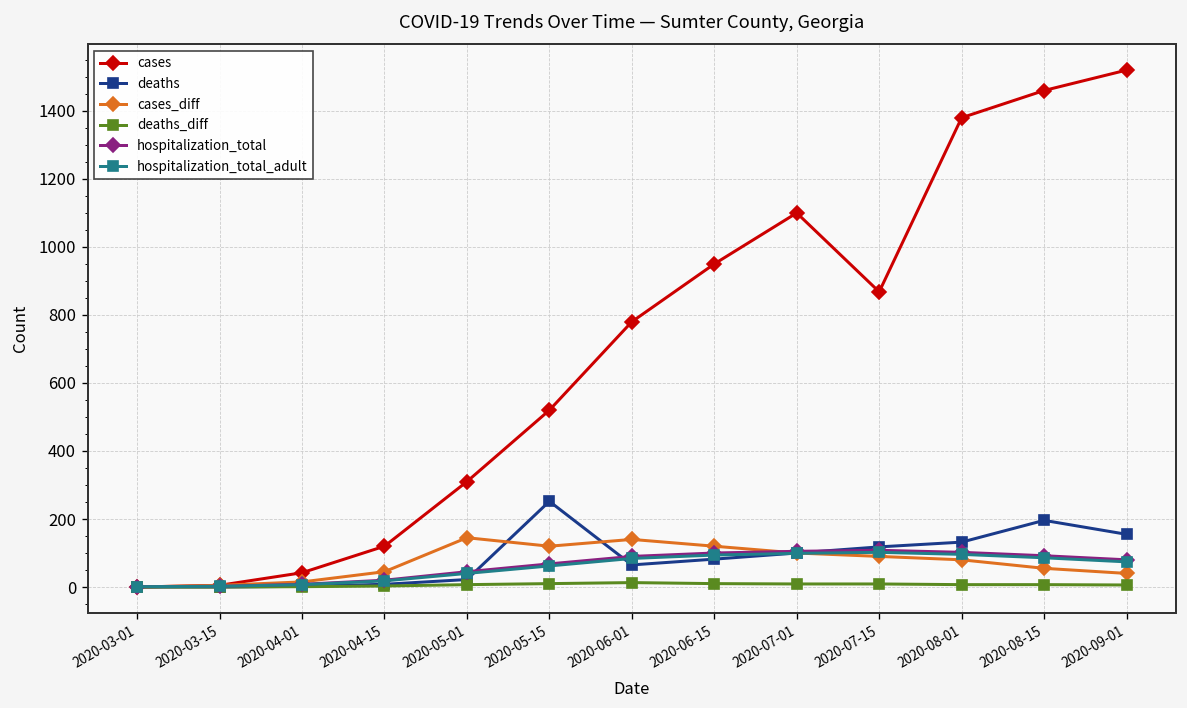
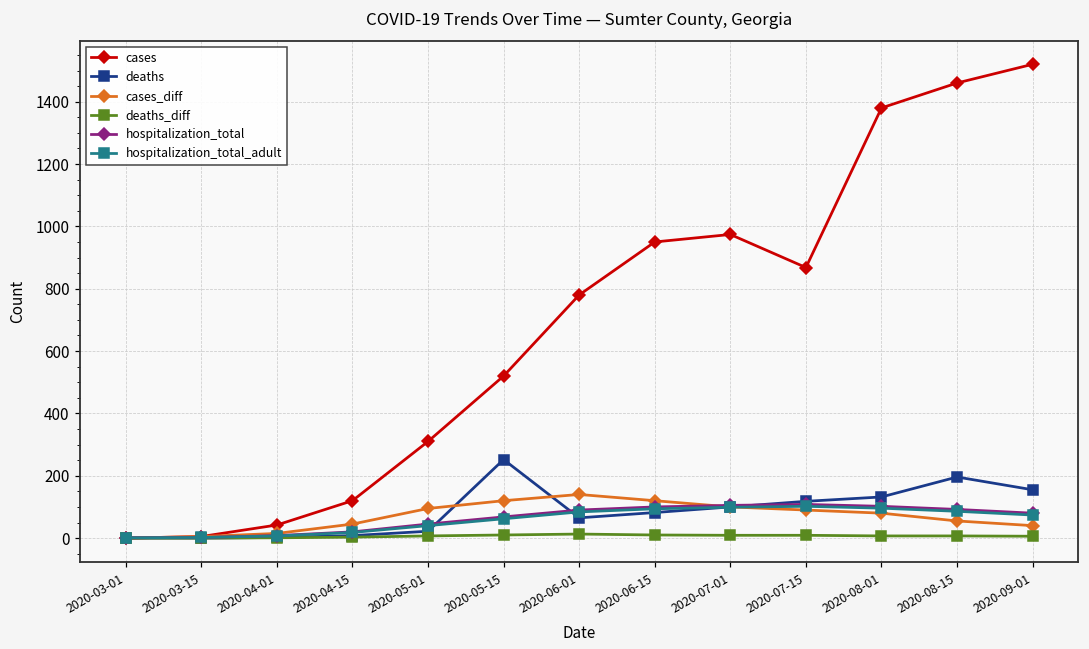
cases_diff, 2020-05-01: 150 -> 100
cases, 2020-07-01: 1100 -> 970
